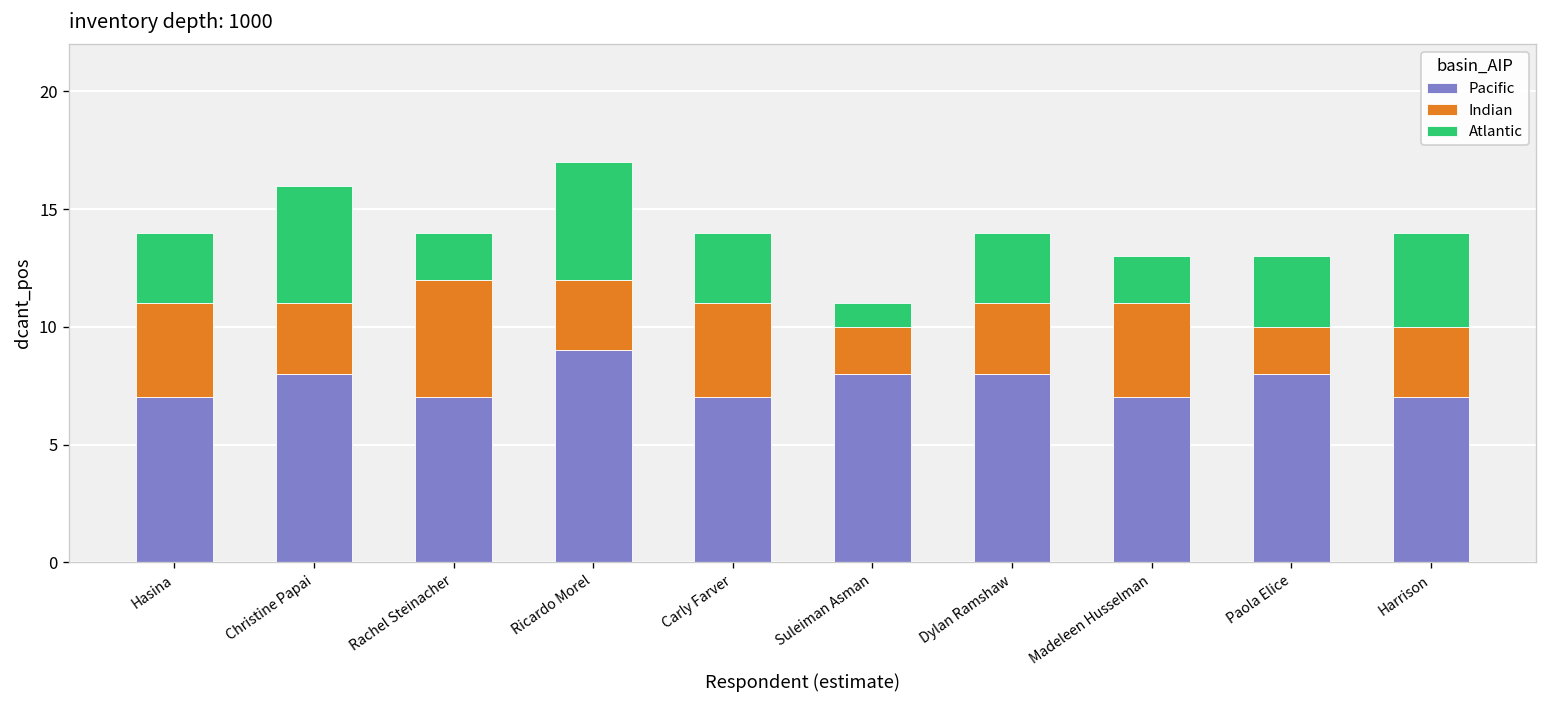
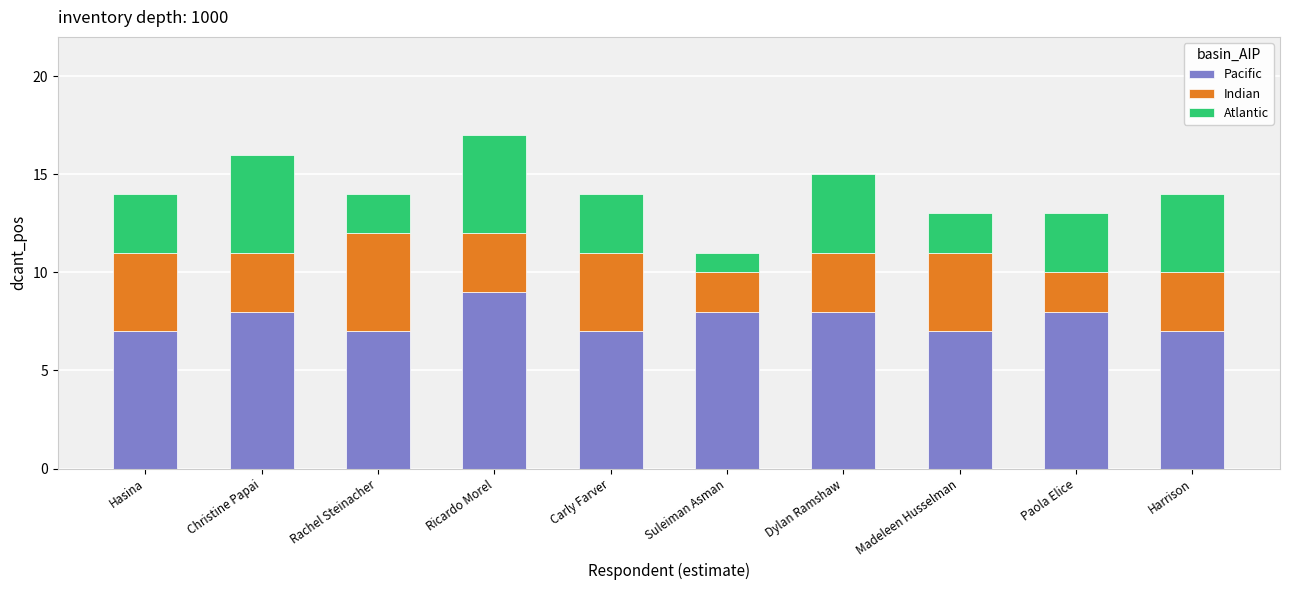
Atlantic, Dylan Ramshaw: 3 -> 4
